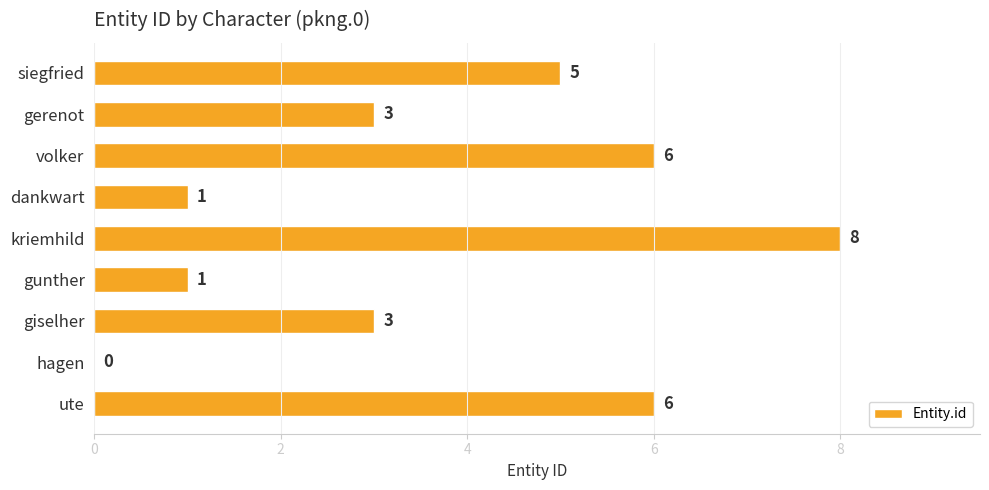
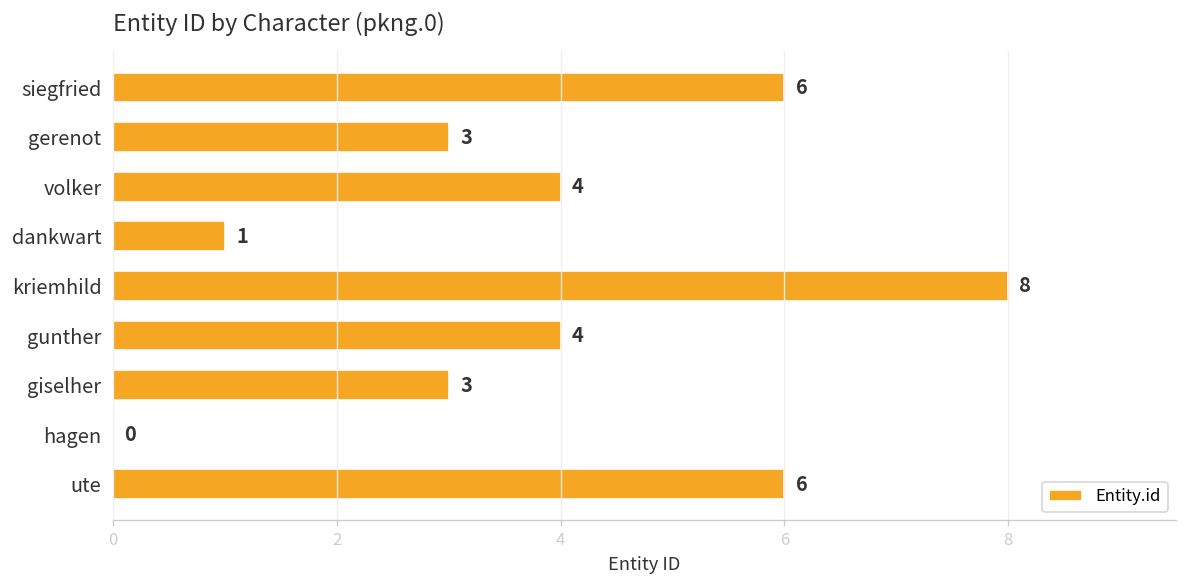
siegfried: 5 -> 6
volker: 6 -> 4
gunther: 1 -> 4
